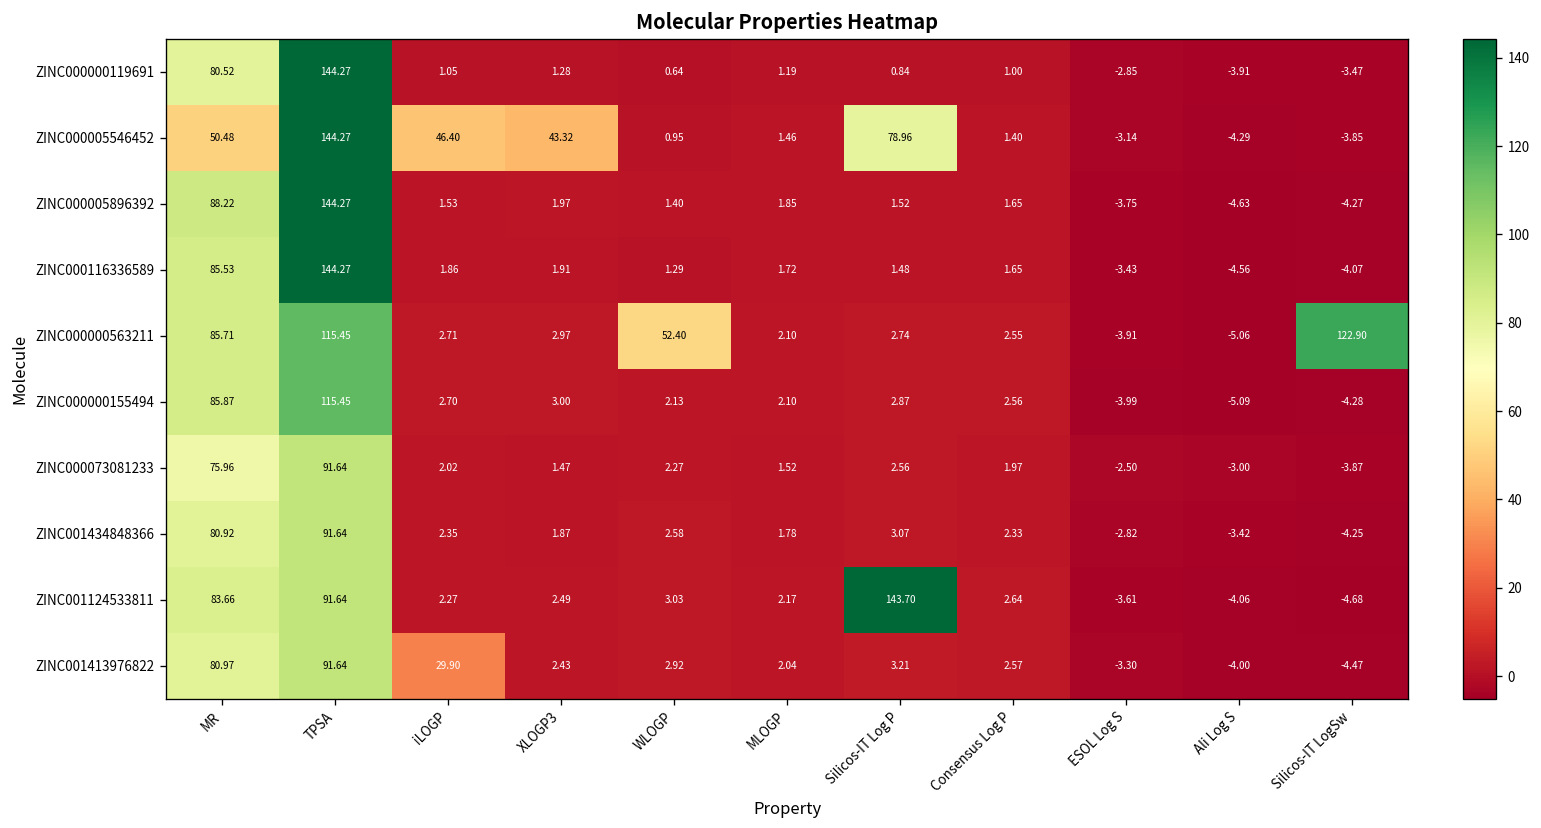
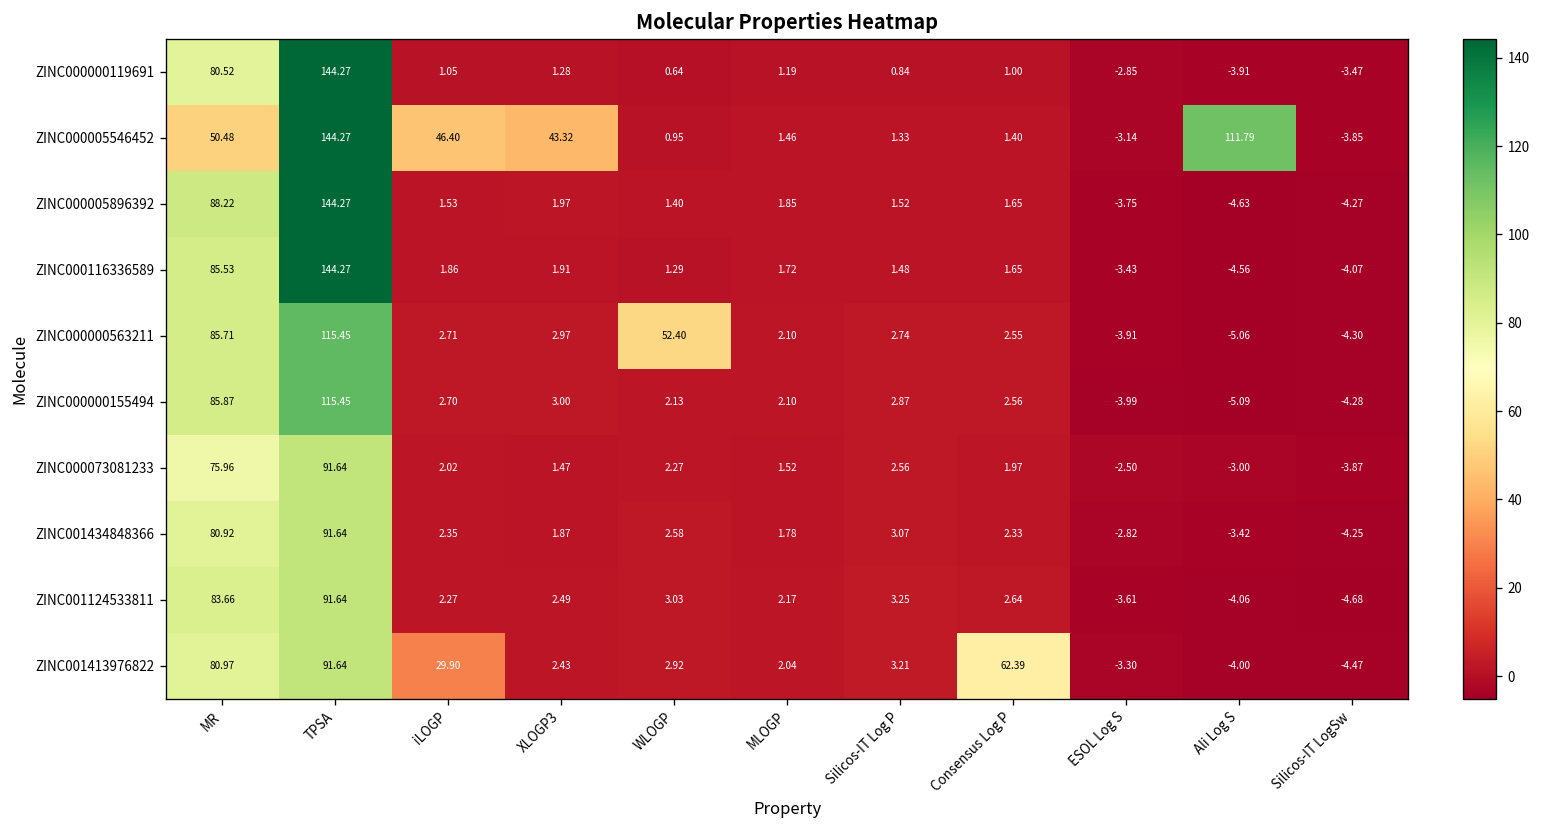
ZINC000005546452, Silicos-IT Log P: 78.96 -> 1.33
ZINC000005546452, Ali Log S: -4.29 -> 111.79
ZINC000000563211, Silicos-IT LogSw: 122.90 -> -4.30
ZINC001124533811, Silicos-IT Log P: 143.70 -> 3.25
ZINC001413976822, Consensus Log P: 2.57 -> 62.39
